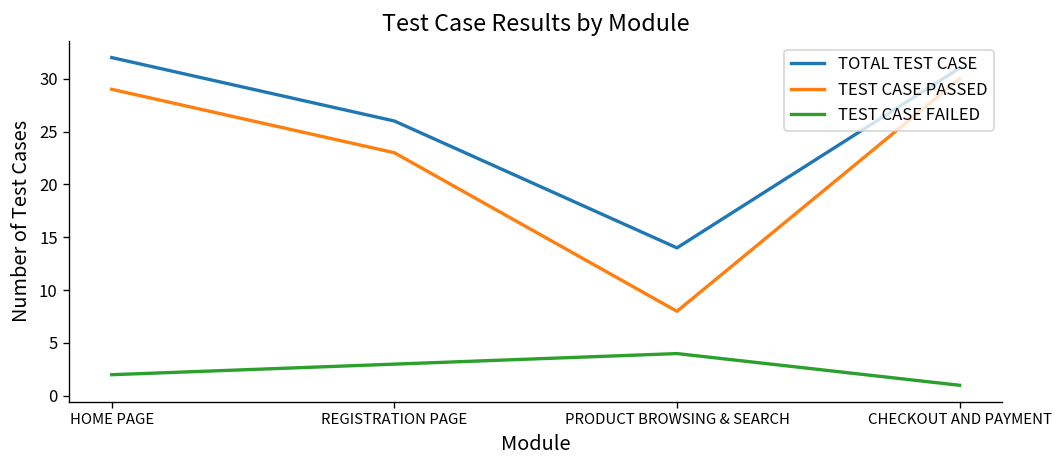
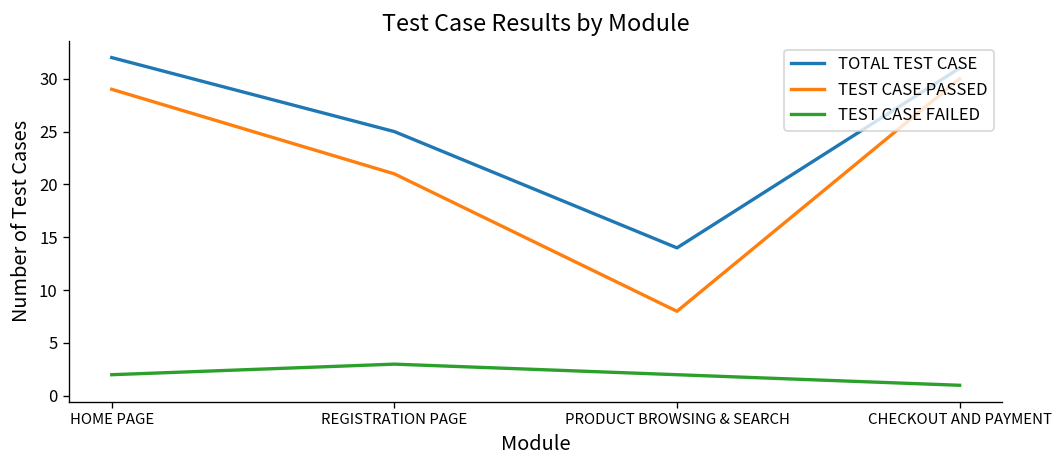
TOTAL TEST CASE, REGISTRATION PAGE: 26 -> 25
TEST CASE PASSED, REGISTRATION PAGE: 23 -> 21
TEST CASE FAILED, PRODUCT BROWSING & SEARCH: 4 -> 2
